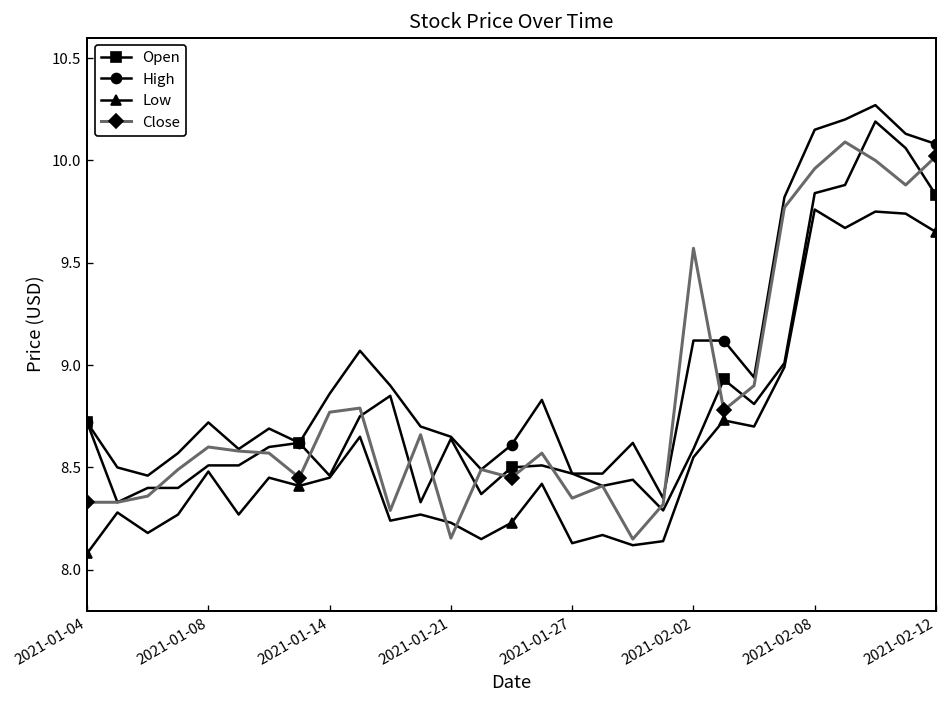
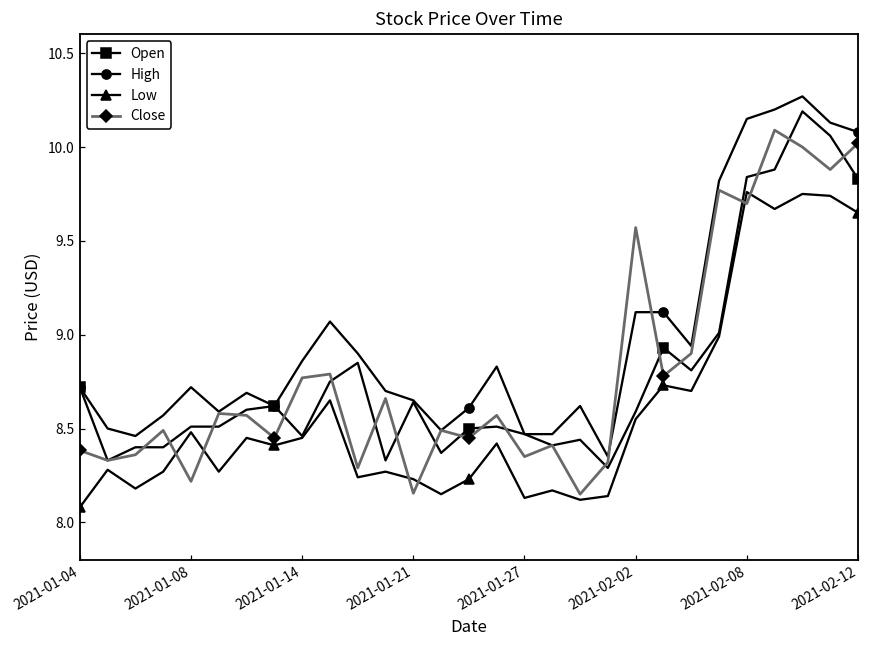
Close, 2021-01-04: 8.33 -> 8.38
Close, 2021-01-08: 8.60 -> 8.22
Close, 2021-02-08: 9.96 -> 9.70
